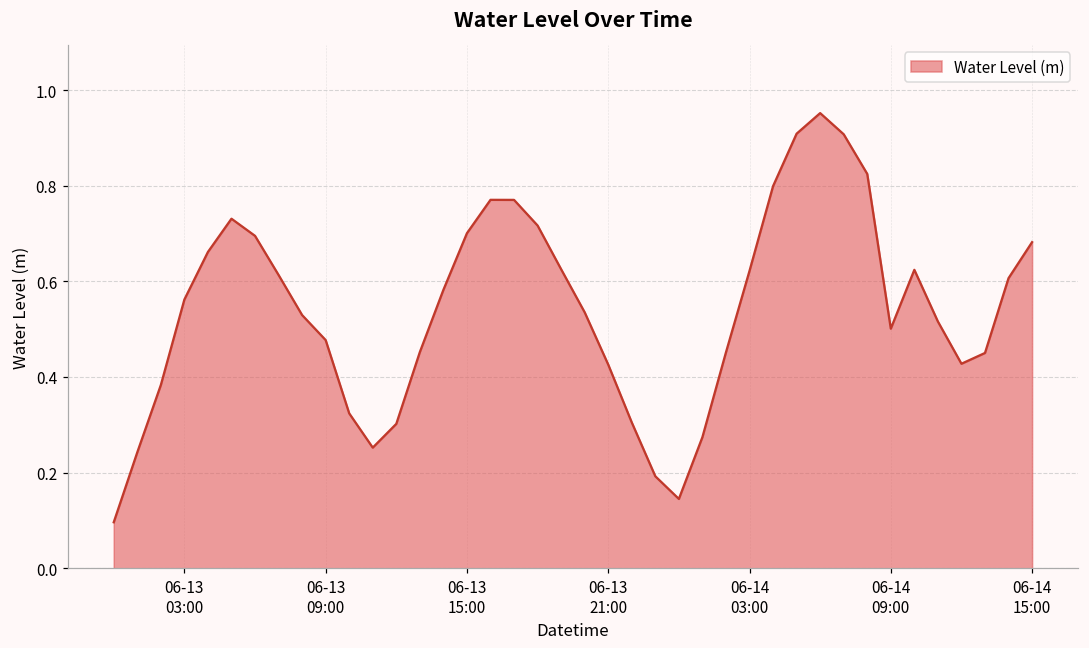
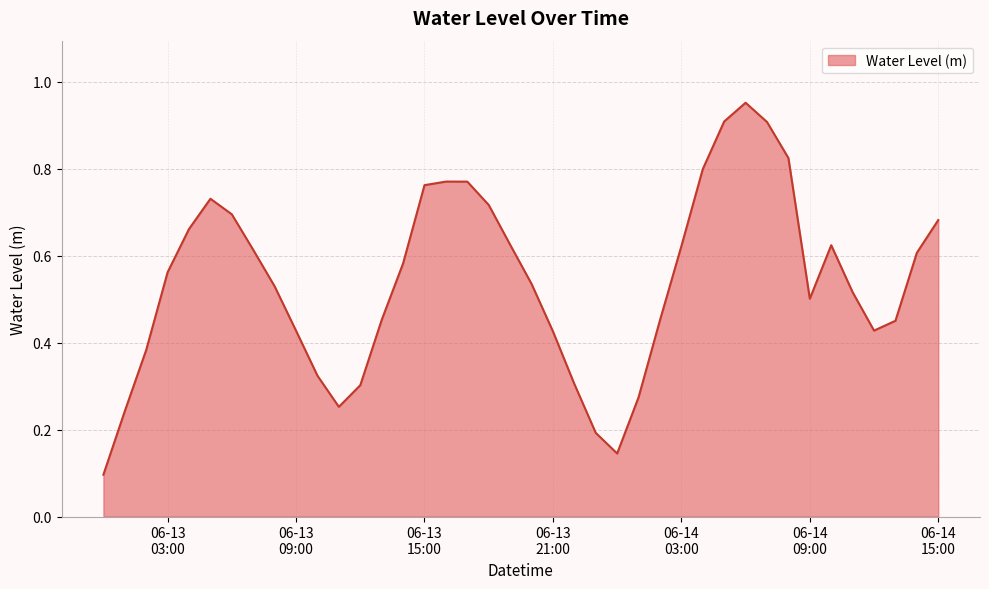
06-13 09:00: 0.48 -> 0.43
06-13 15:00: 0.70 -> 0.76
